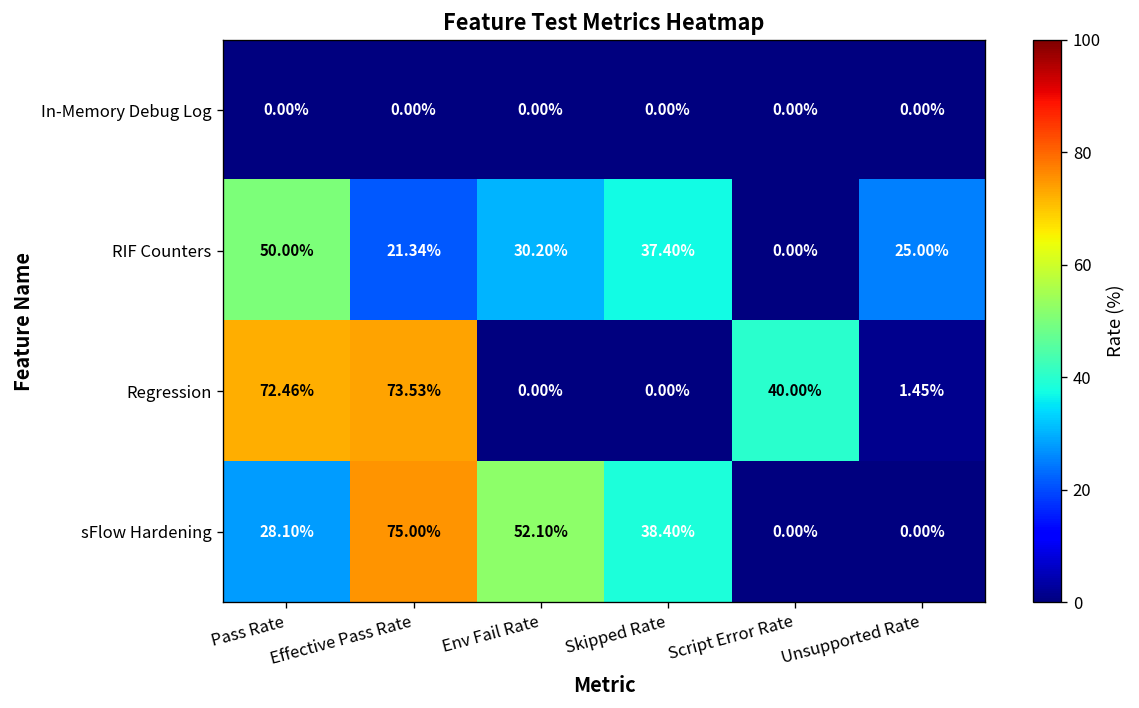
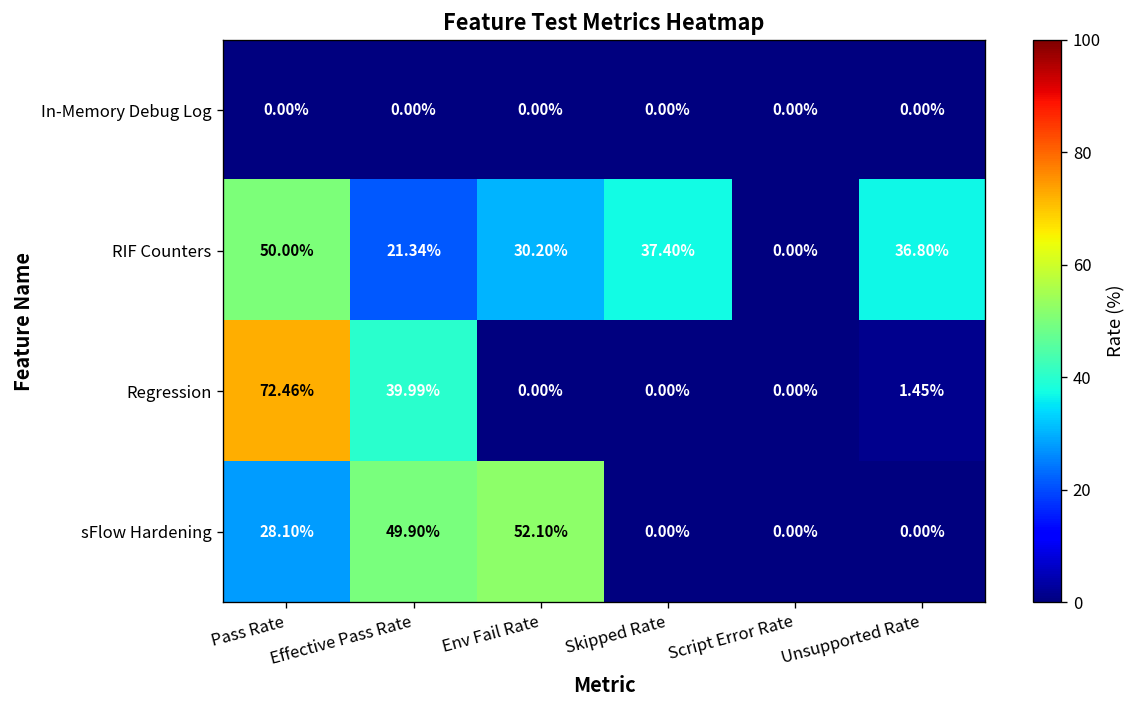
RIF Counters, Unsupported Rate: 25.00% -> 36.80%
Regression, Effective Pass Rate: 73.53% -> 39.99%
Regression, Script Error Rate: 40.00% -> 0.00%
sFlow Hardening, Effective Pass Rate: 75.00% -> 49.90%
sFlow Hardening, Skipped Rate: 38.40% -> 0.00%
